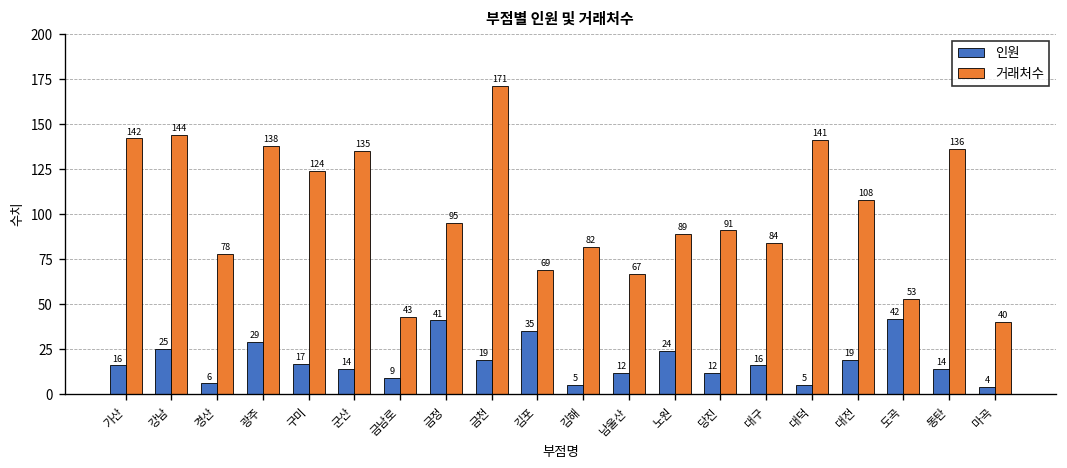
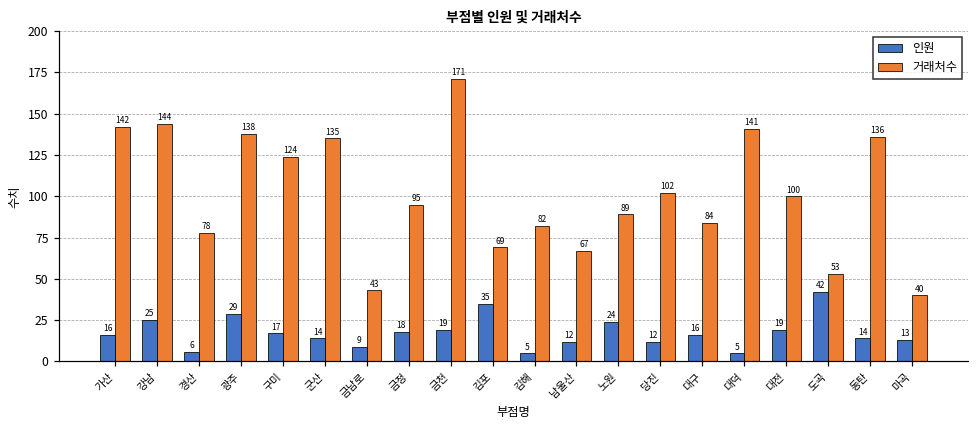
인원, 금정: 41 -> 18
거래처수, 당진: 91 -> 102
거래처수, 대전: 108 -> 100
인원, 마곡: 4 -> 13
